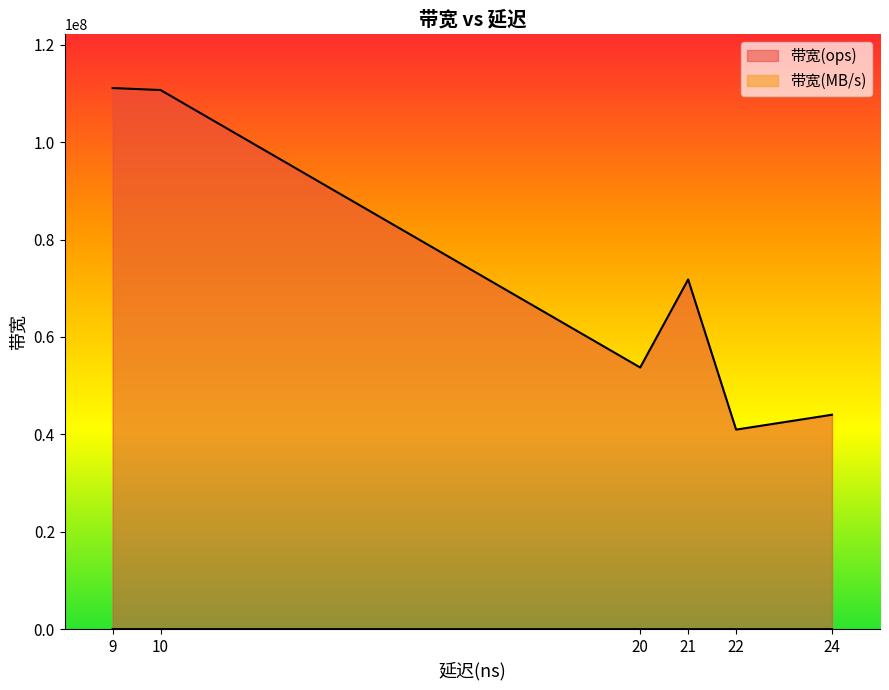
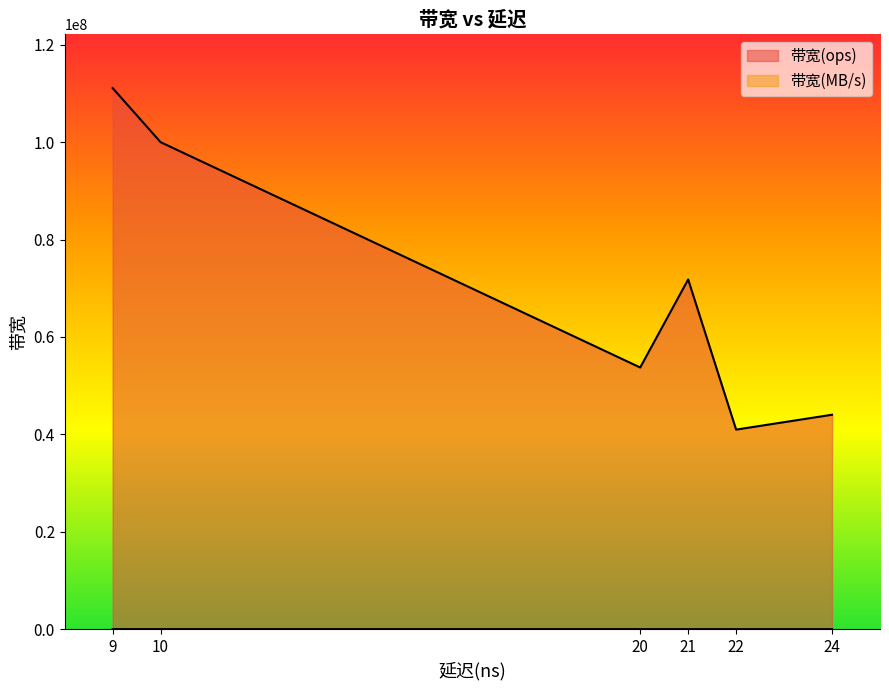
带宽(ops), 10: 111000000 -> 100000000
